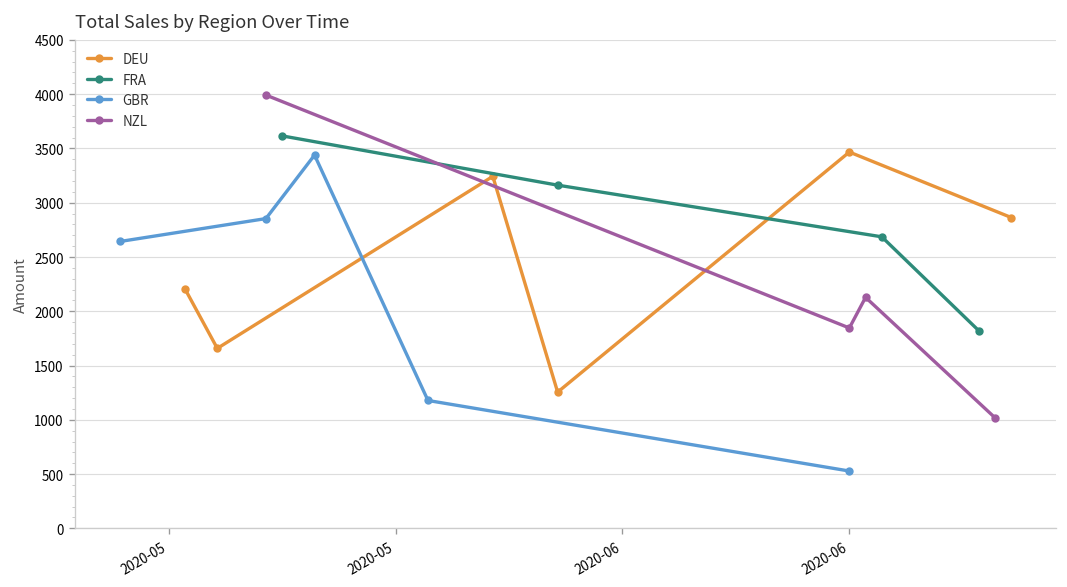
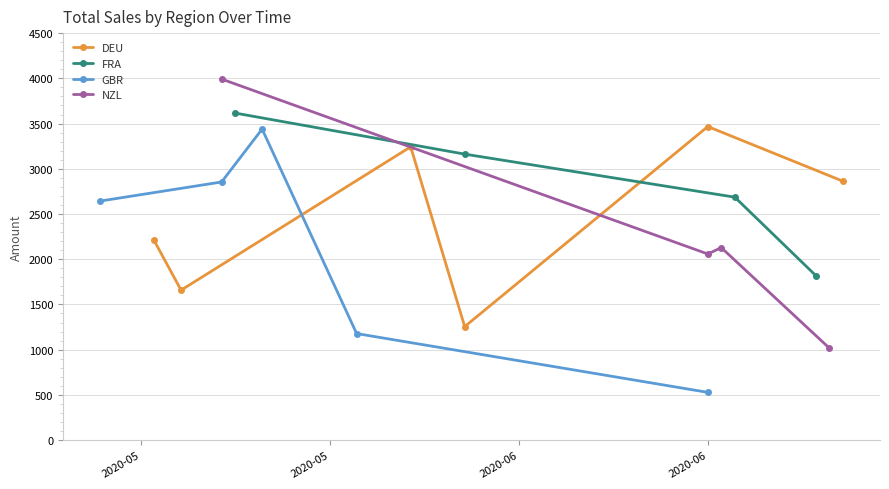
NZL, 2020-06: 1800 -> 2100
